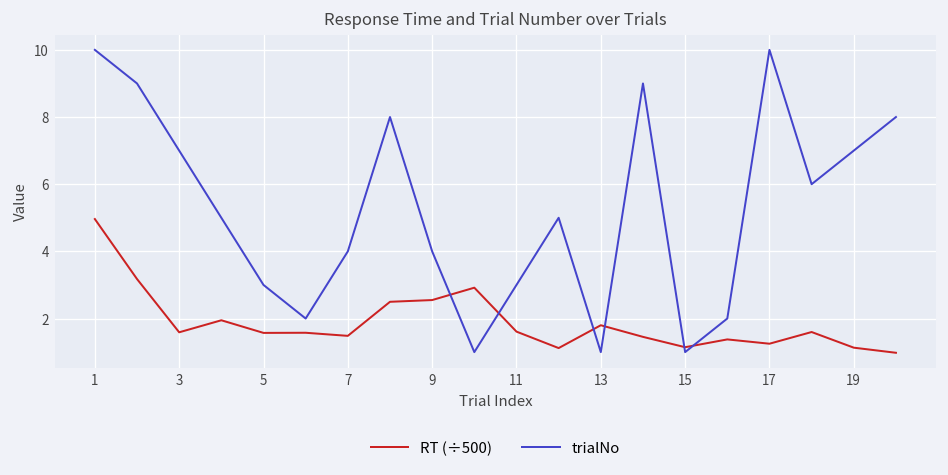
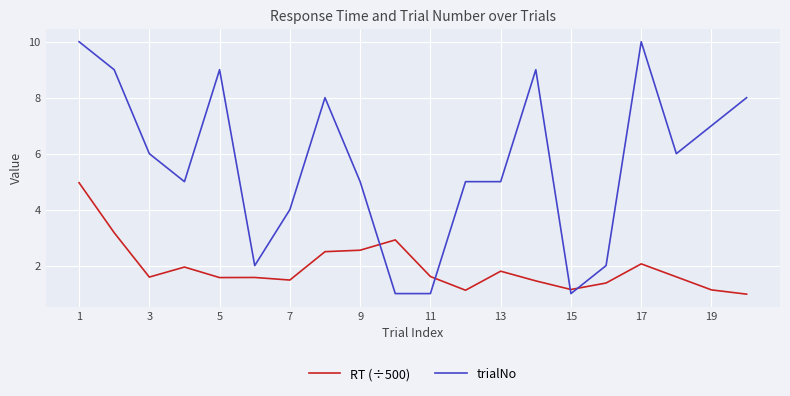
trialNo, 3: 7 -> 6
trialNo, 5: 3 -> 9
trialNo, 9: 4 -> 5
trialNo, 11: 3 -> 1
trialNo, 13: 1 -> 5
RT (÷500), 17: 1.3 -> 2.1
